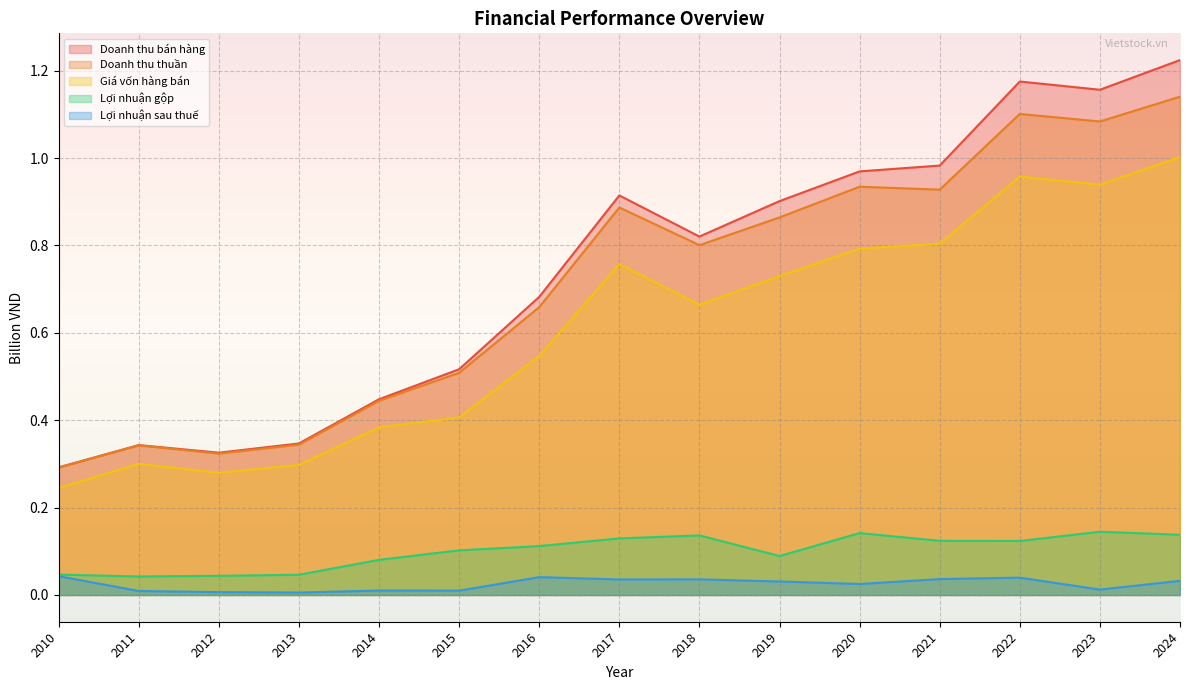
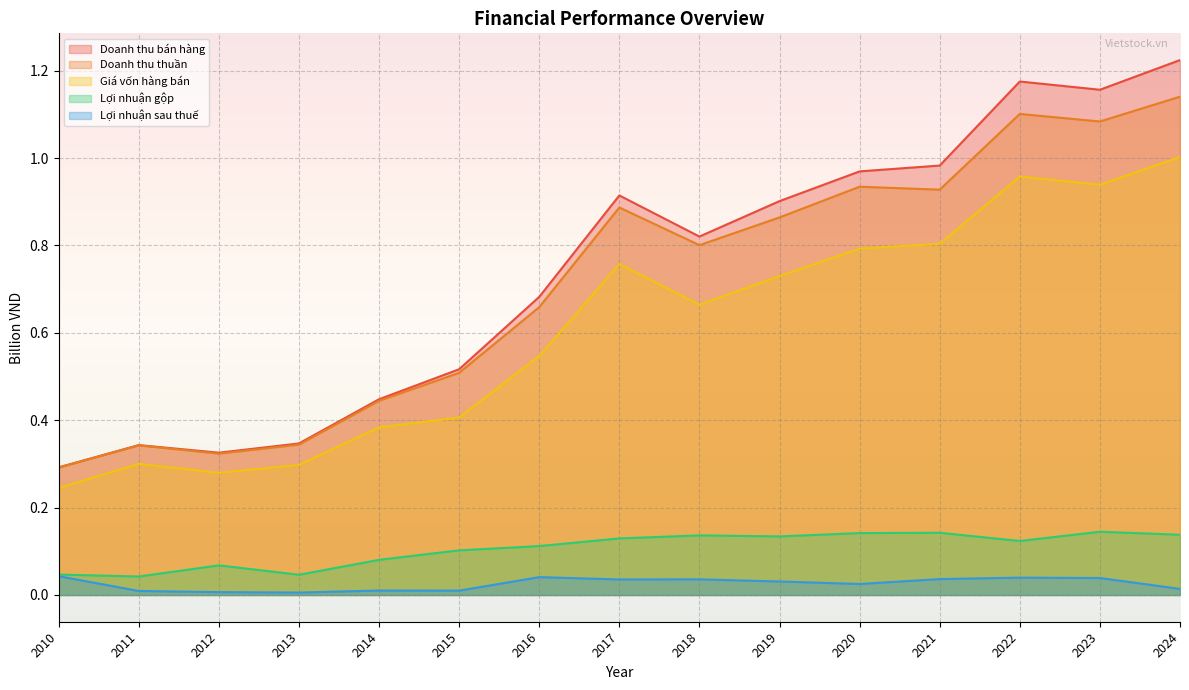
Lợi nhuận gộp, 2012: 0.04 -> 0.07
Lợi nhuận gộp, 2019: 0.09 -> 0.13
Lợi nhuận gộp, 2021: 0.12 -> 0.14
Lợi nhuận sau thuế, 2023: 0.01 -> 0.04
Lợi nhuận sau thuế, 2024: 0.03 -> 0.01
